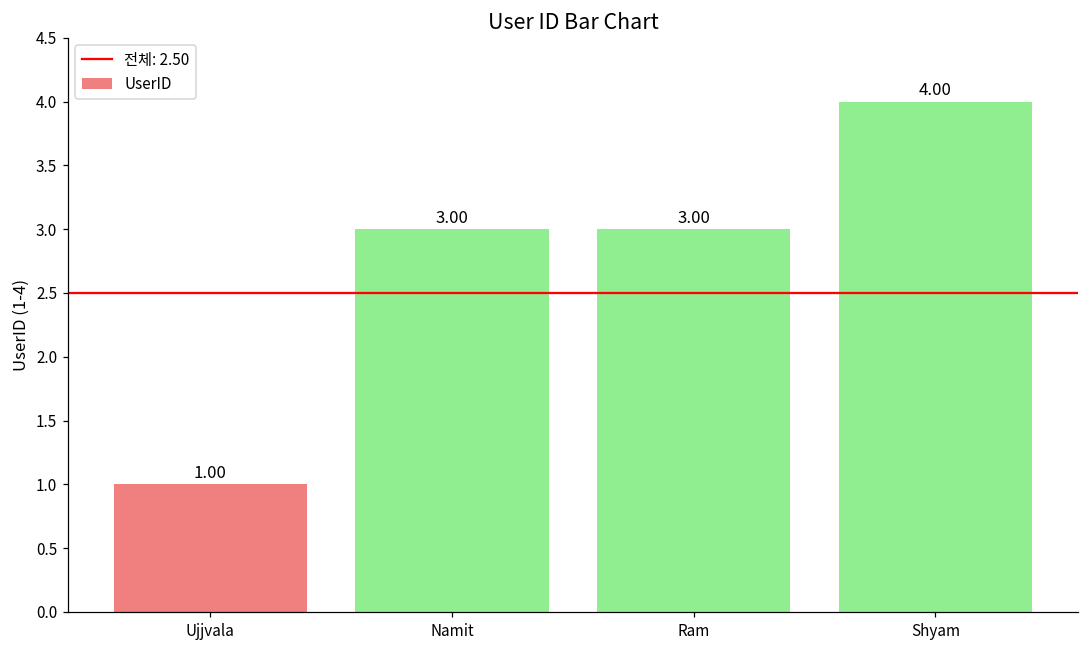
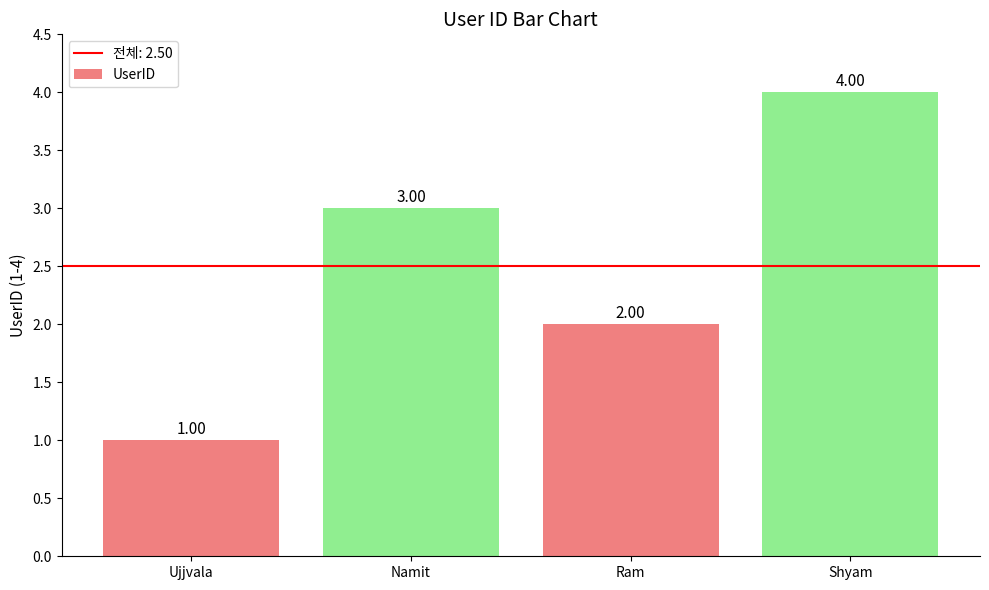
Ram: 3.00 -> 2.00
